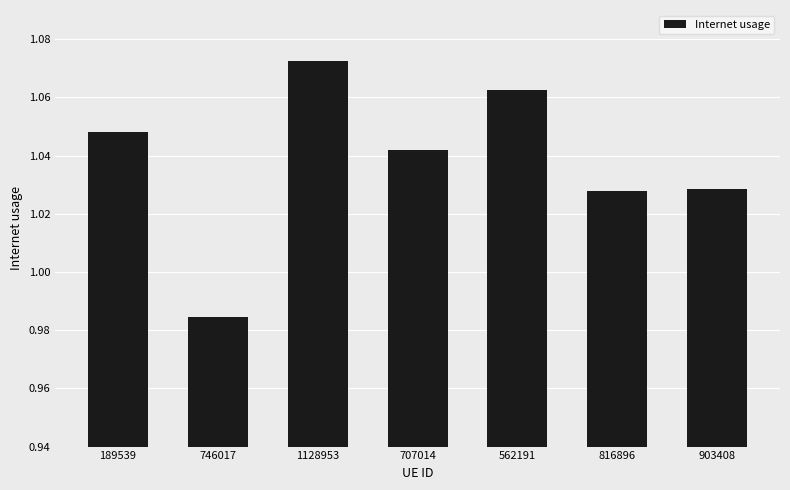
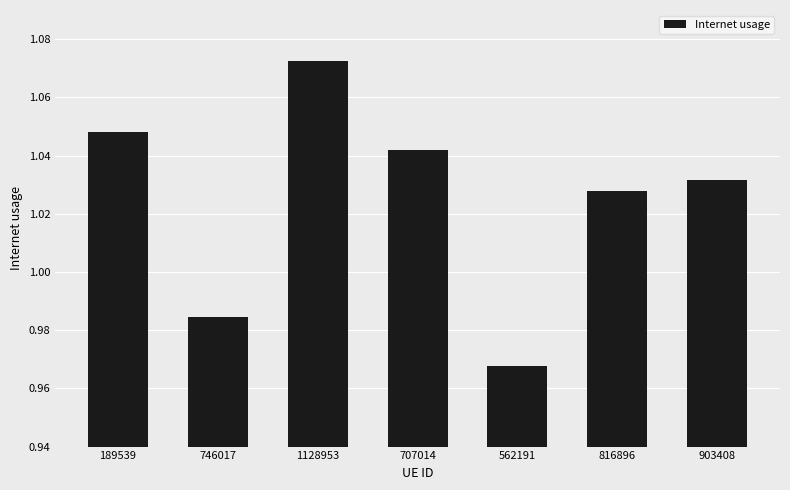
562191: 1.062 -> 0.968
903408: 1.029 -> 1.032
